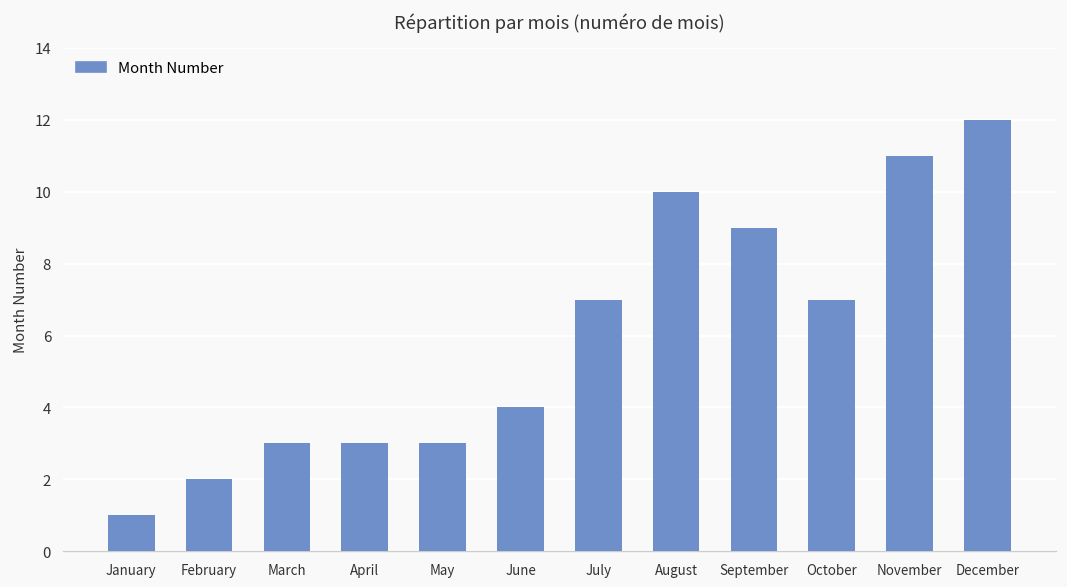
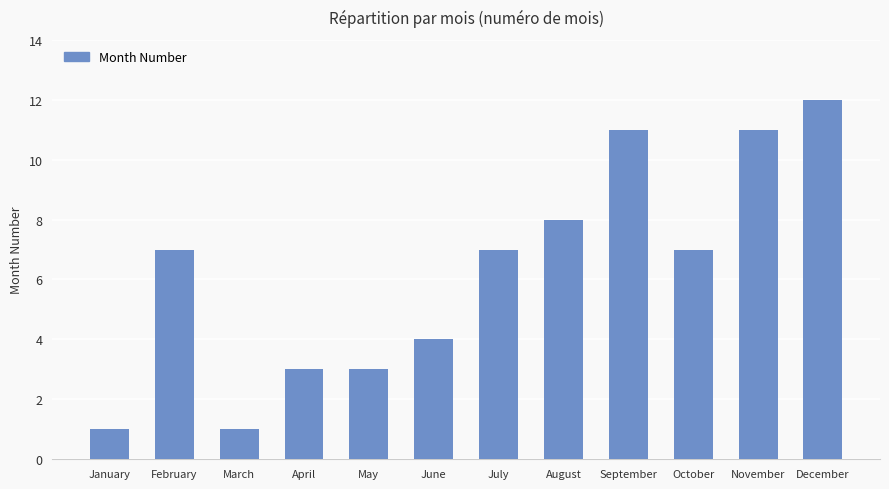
February: 2 -> 7
March: 3 -> 1
August: 10 -> 8
September: 9 -> 11
